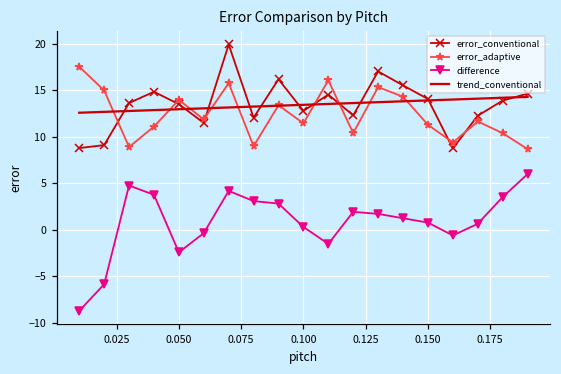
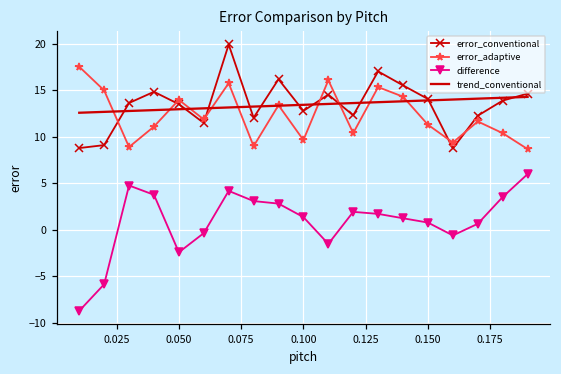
error_adaptive, 0.100: 11 -> 10
difference, 0.100: 0 -> 1
